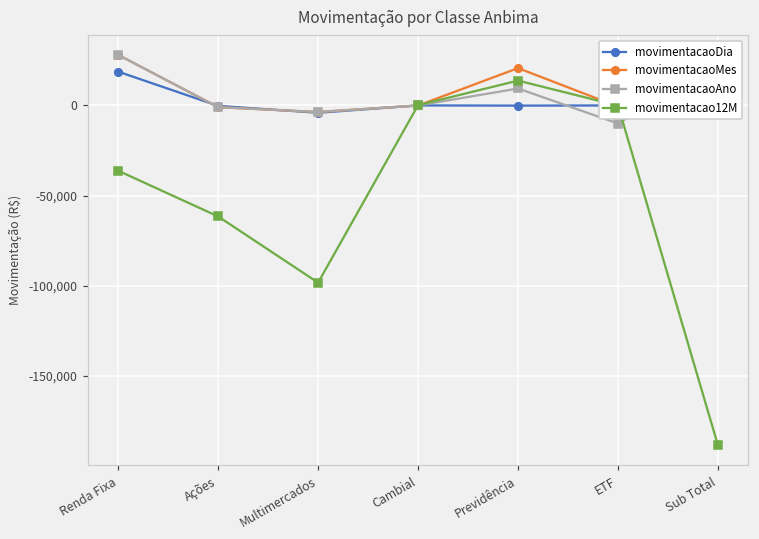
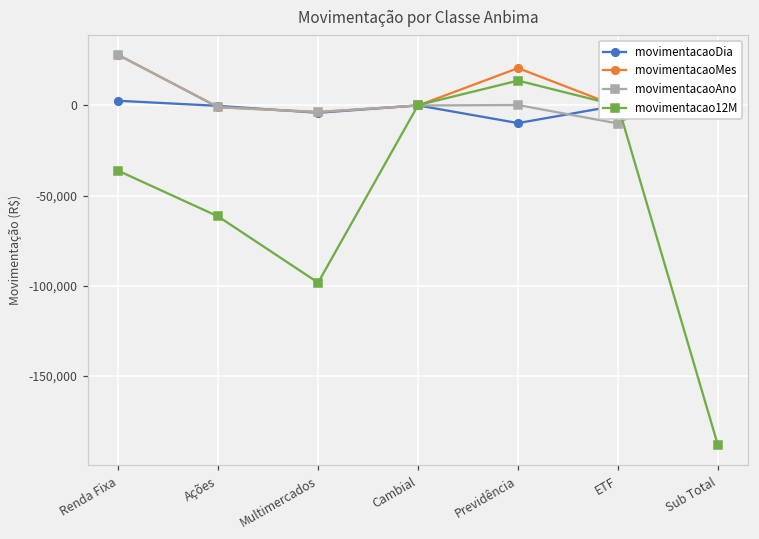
movimentacaoDia, Renda Fixa: 19,000 -> 3,000
movimentacaoDia, Previdência: 0 -> -10,000
movimentacaoAno, Previdência: 9,000 -> 0
